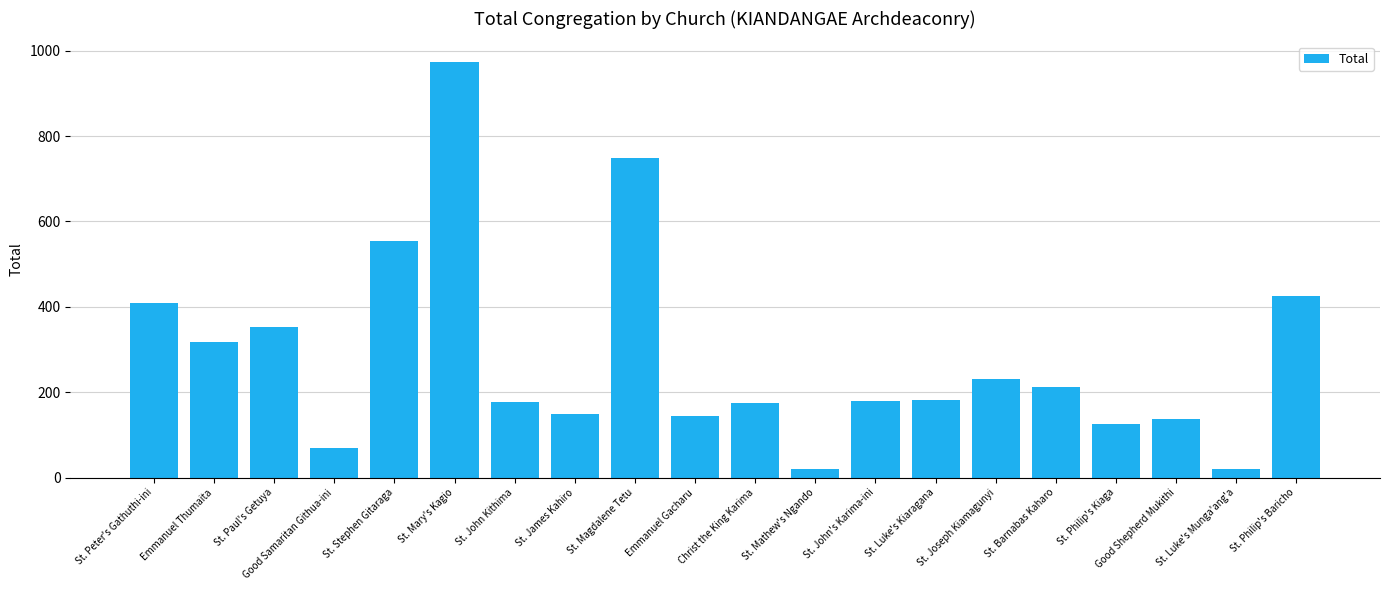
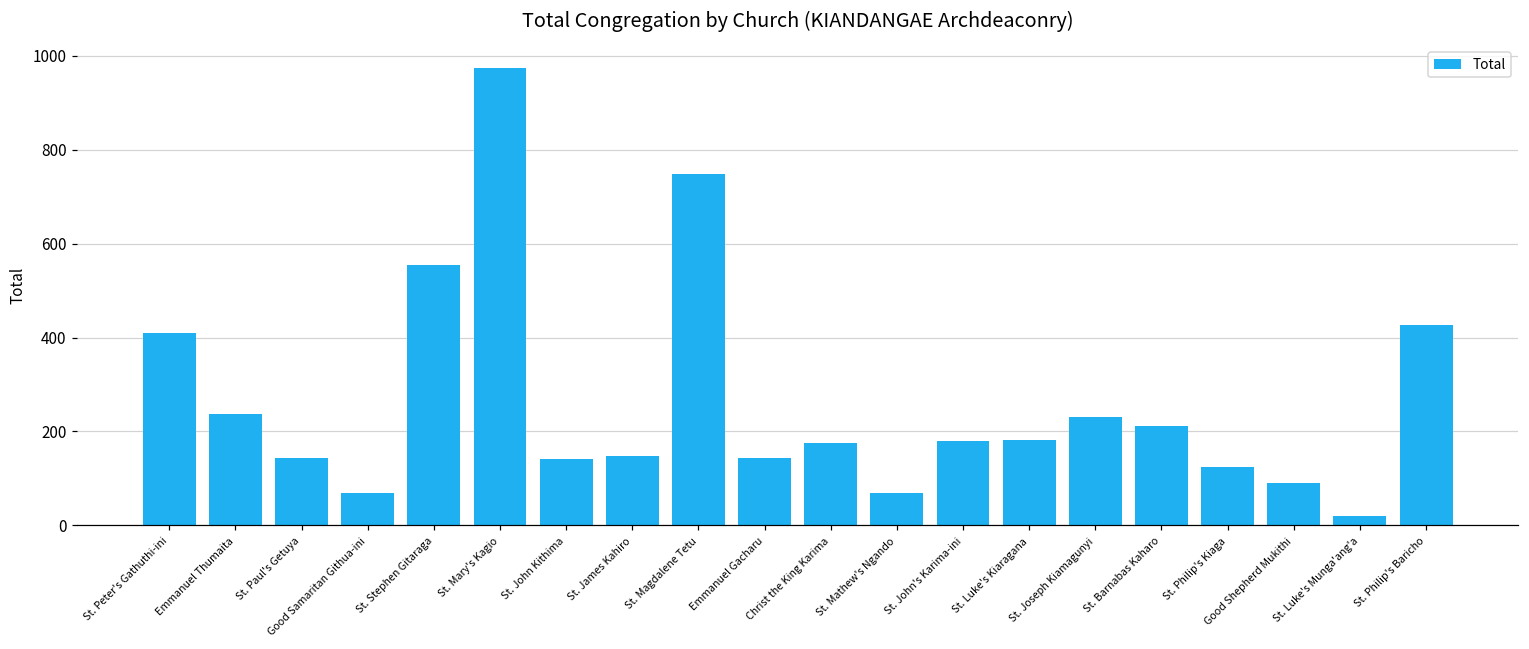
Emmanuel Thumaita: 320 -> 240
St. Paul's Getuya: 350 -> 140
St. John Kithima: 180 -> 140
St. Mathew's Ngando: 20 -> 70
Good Shepherd Mukithi: 140 -> 90
